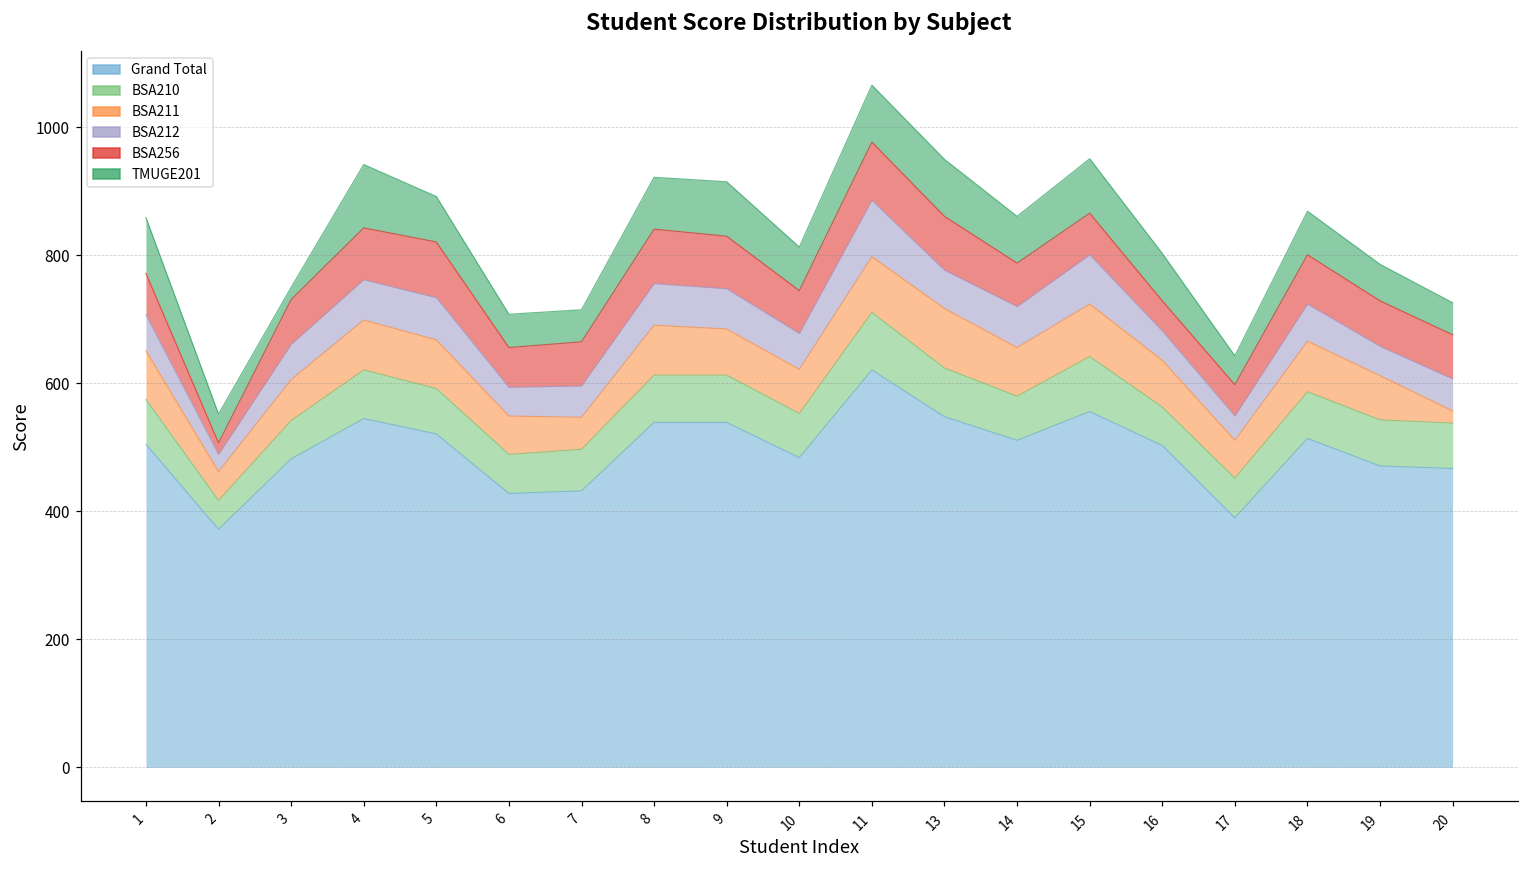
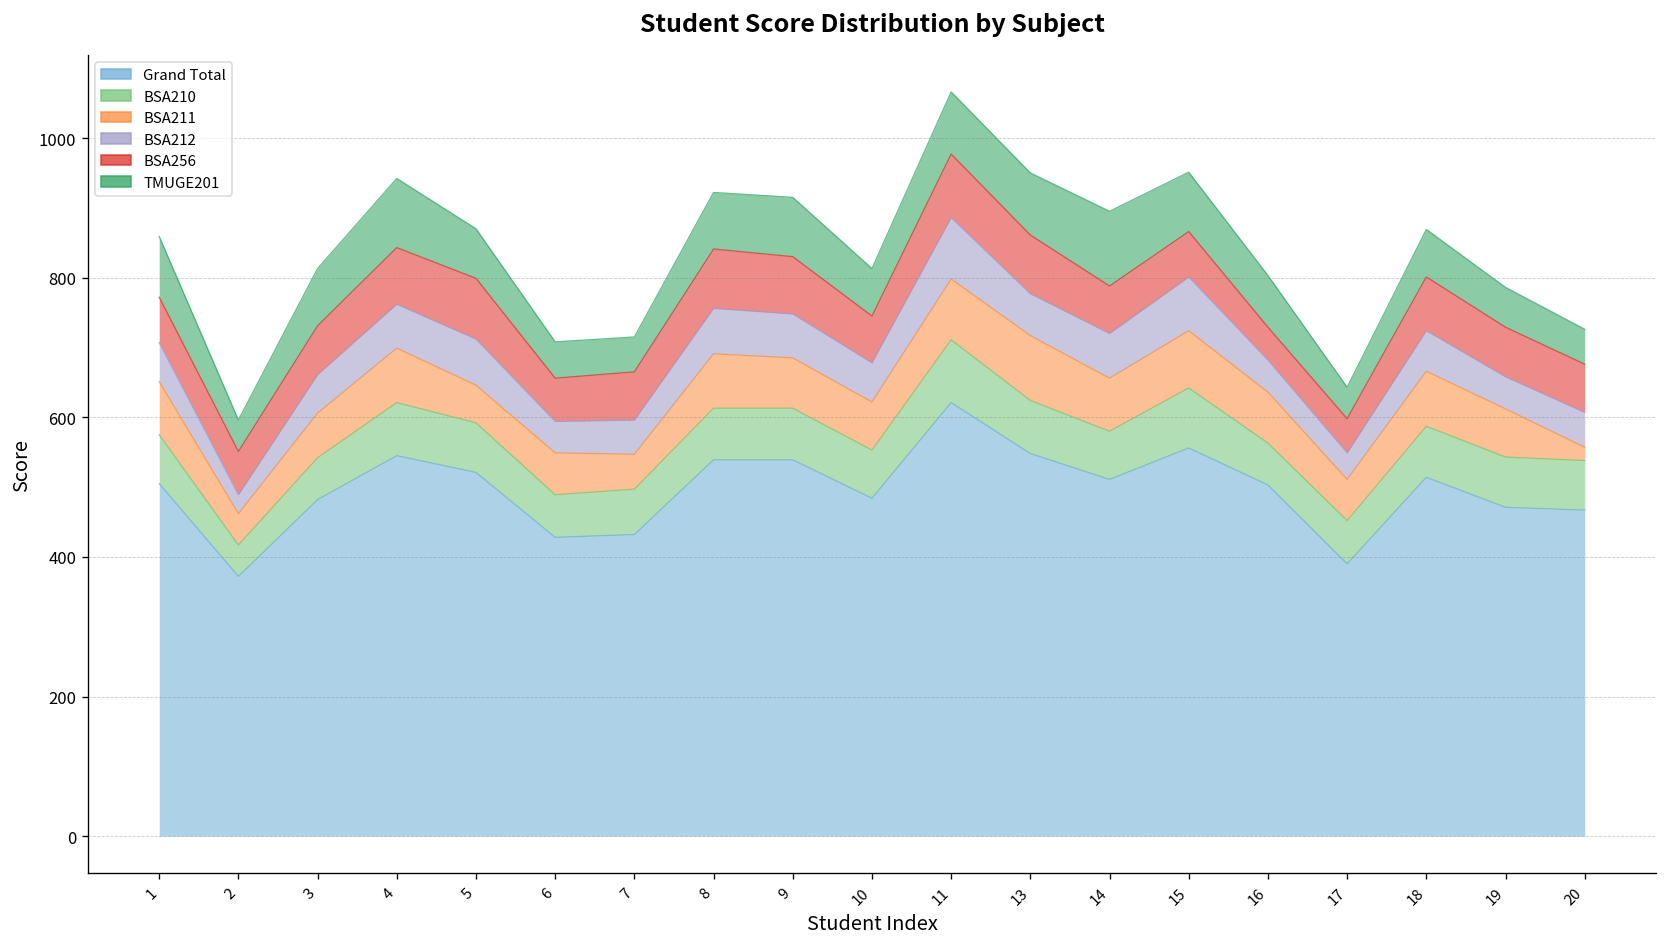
BSA256, 2: 20 -> 60
TMUGE201, 3: 20 -> 80
BSA211, 5: 80 -> 50
TMUGE201, 14: 70 -> 110
